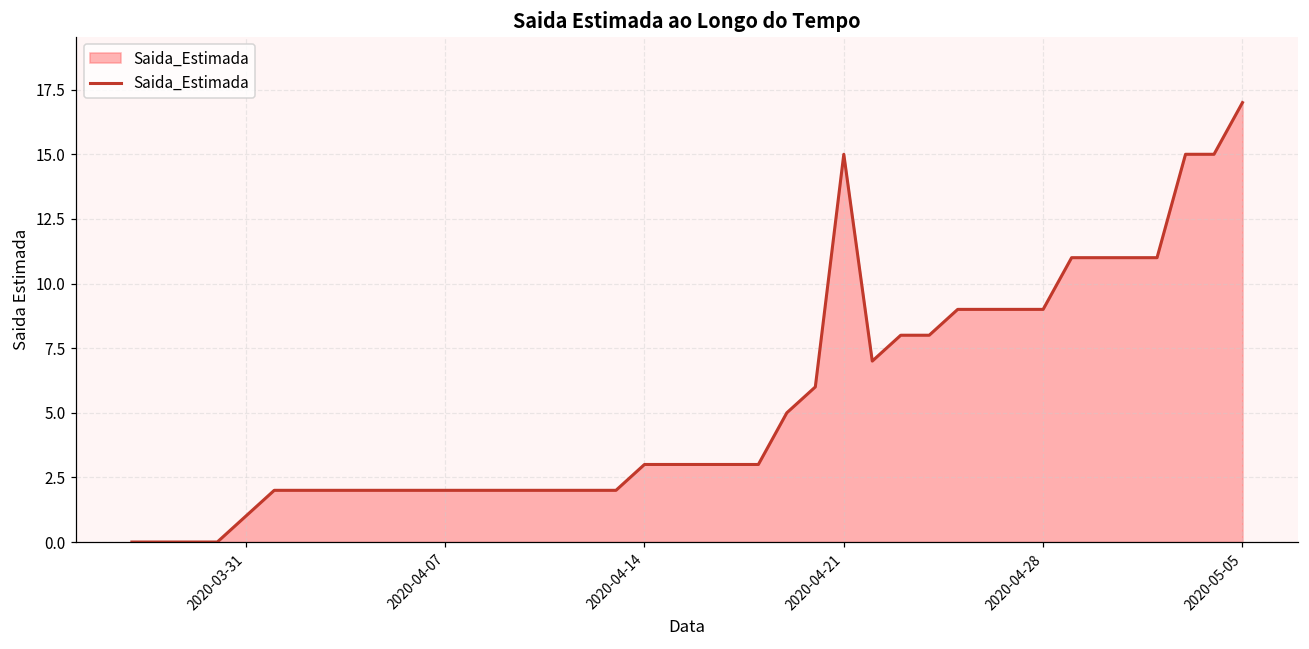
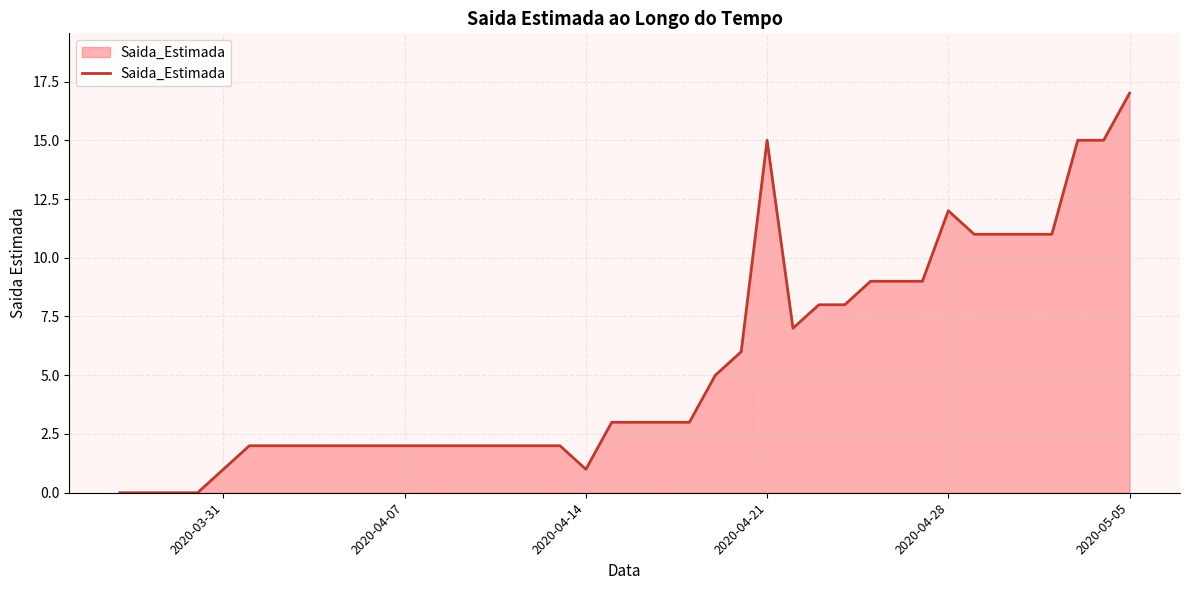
2020-04-14: 3 -> 1
2020-04-28: 9 -> 12
